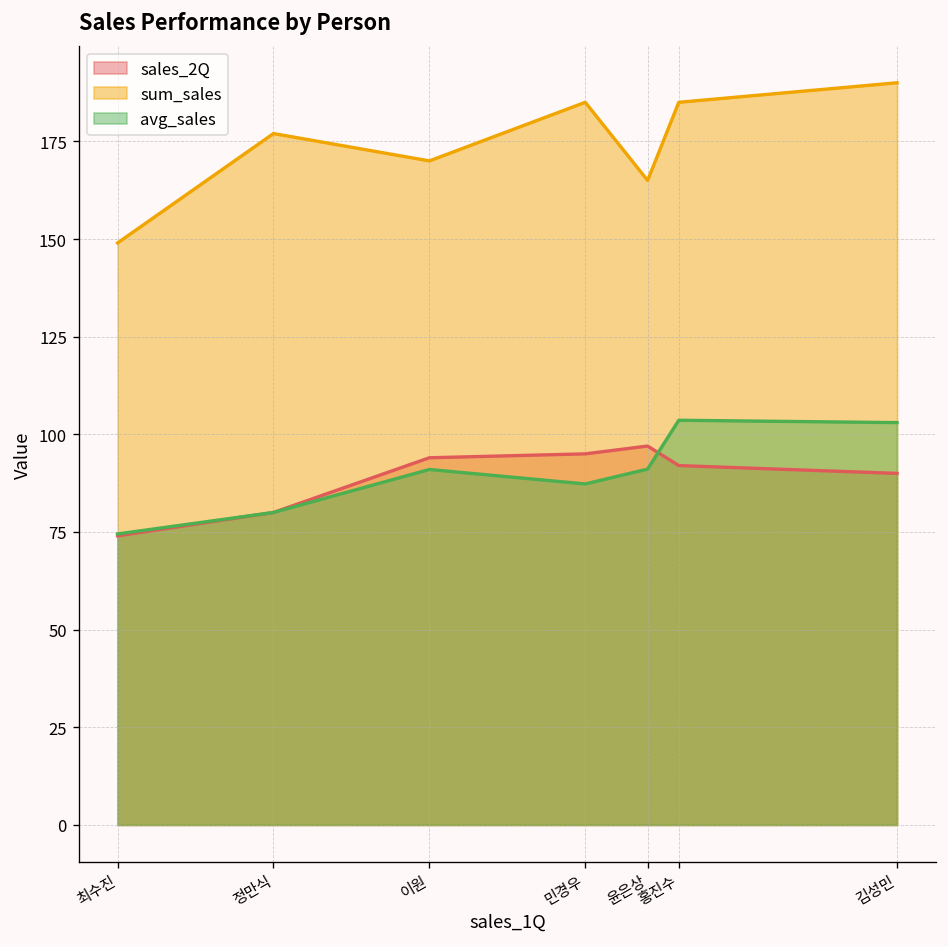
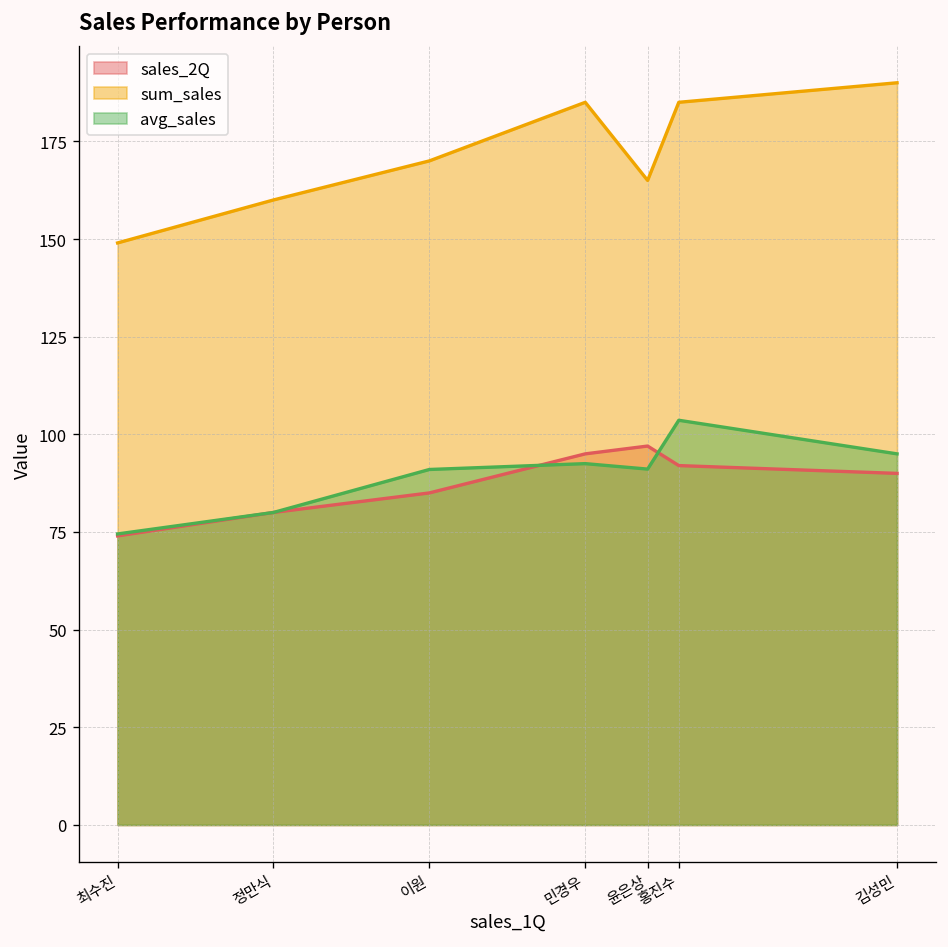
sum_sales, 정만식: 177 -> 160
sales_2Q, 이원: 94 -> 85
avg_sales, 민경우: 87 -> 93
avg_sales, 김성민: 103 -> 95
